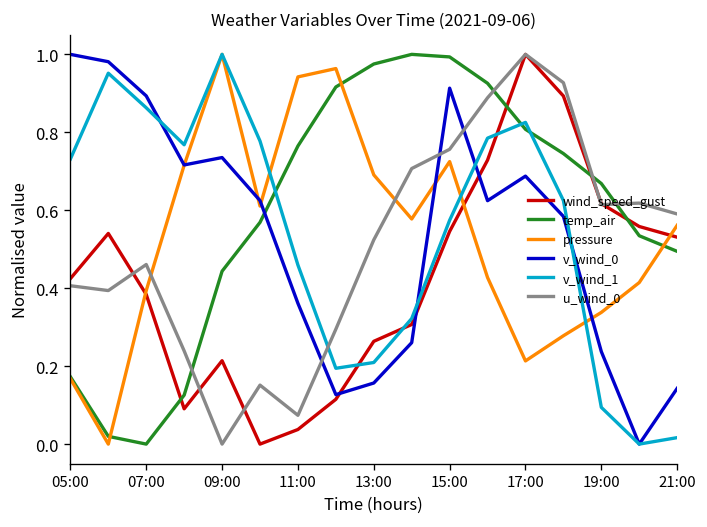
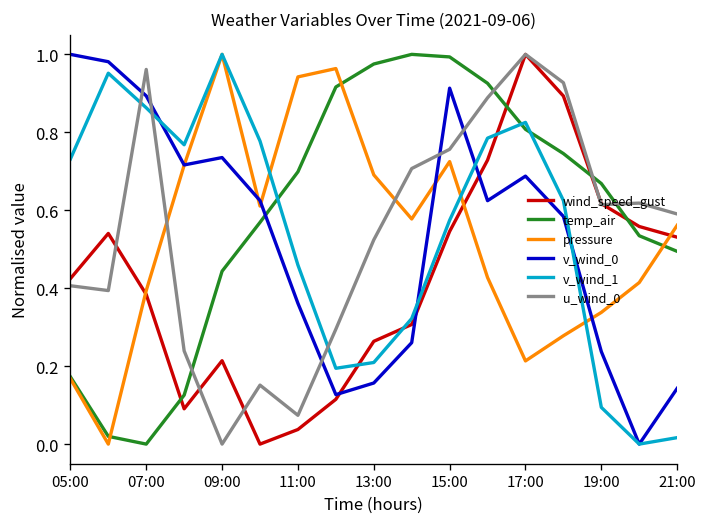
u_wind_0, 07:00: 0.46 -> 0.96
temp_air, 11:00: 0.76 -> 0.70
